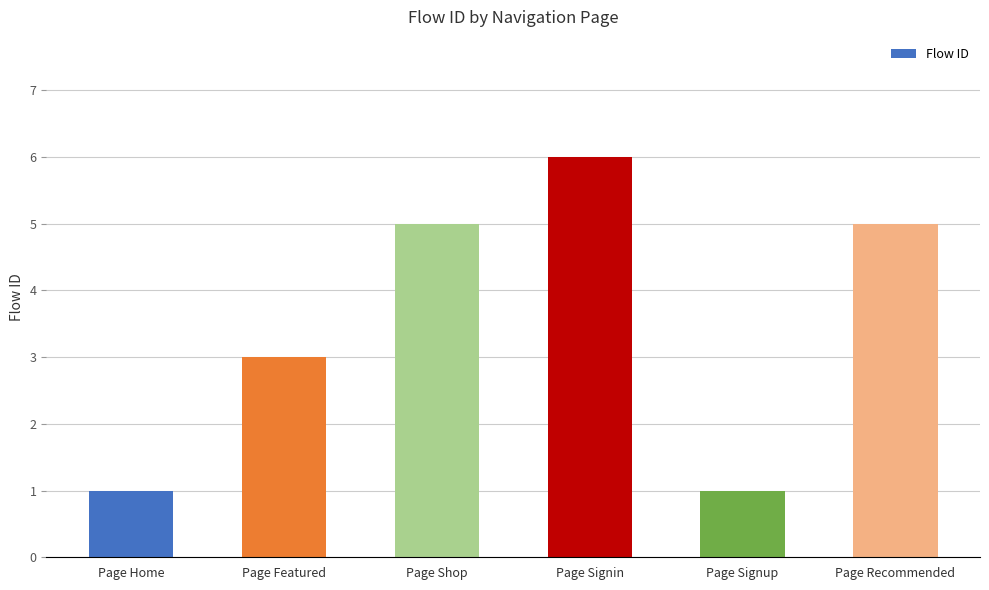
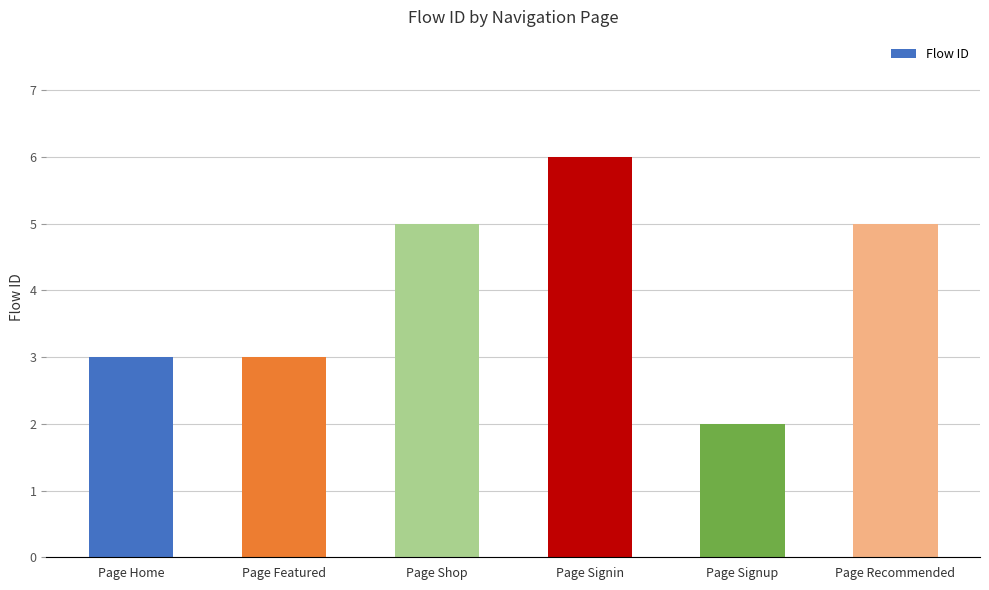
Page Home: 1 -> 3
Page Signup: 1 -> 2
